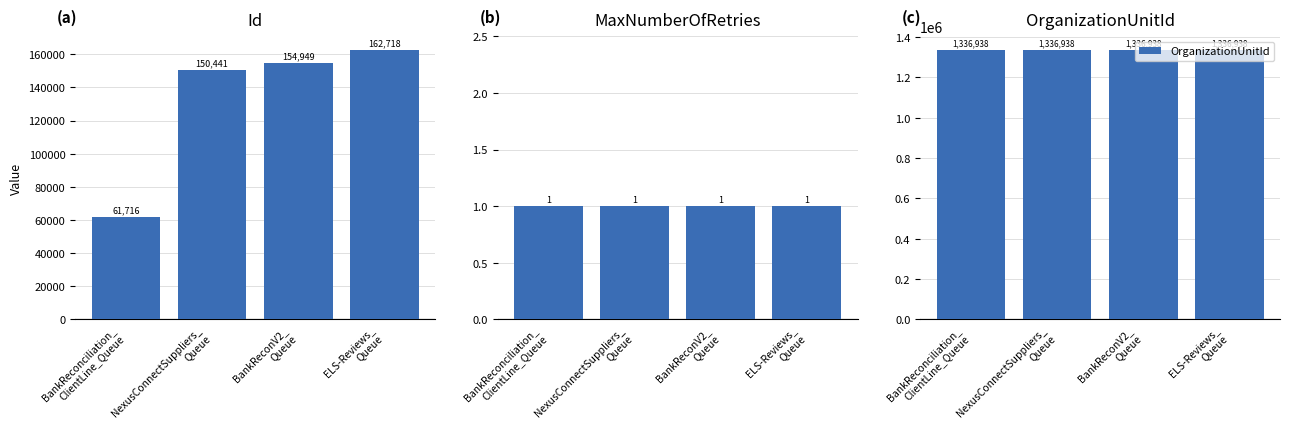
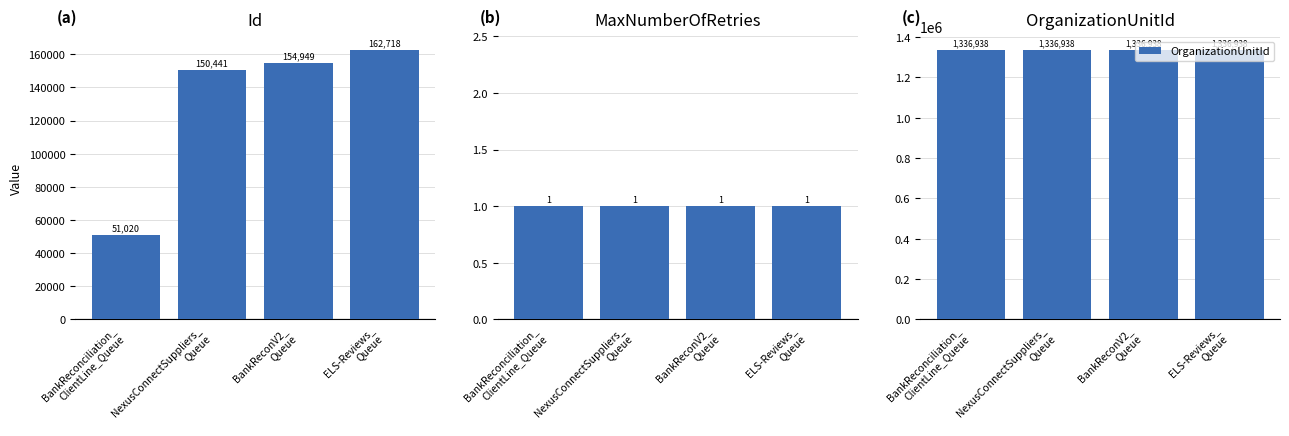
Id, BankReconciliation_ ClientLine_Queue: 61,716 -> 51,020
